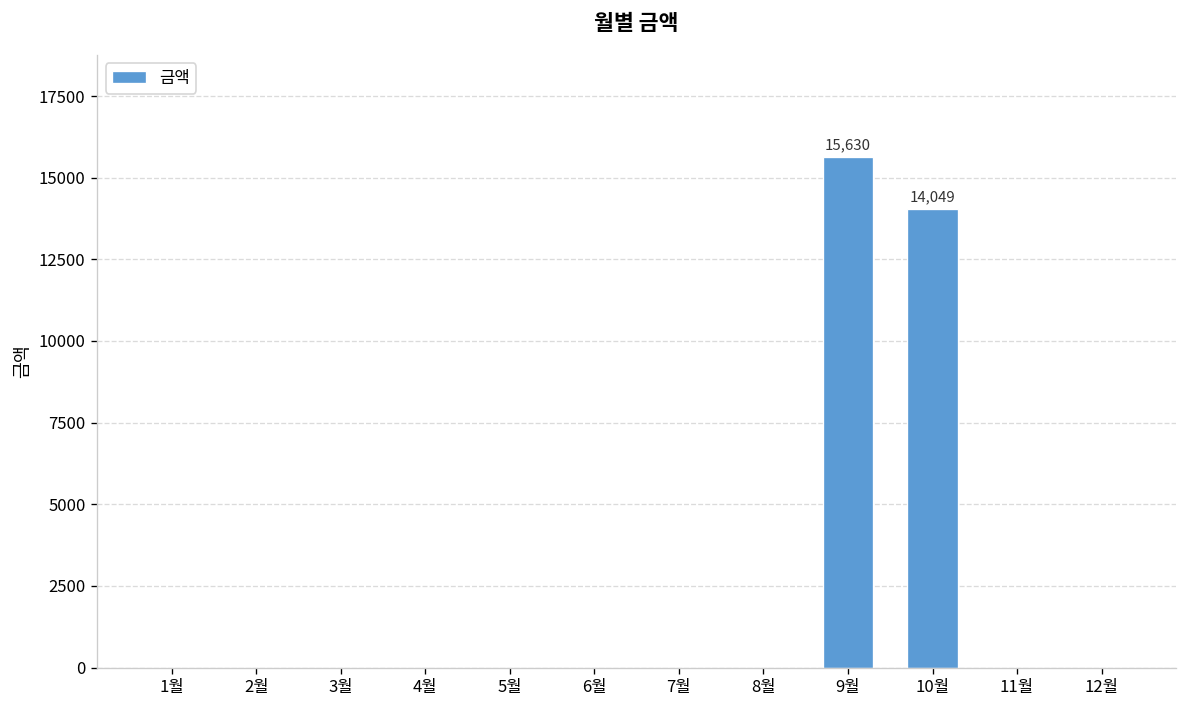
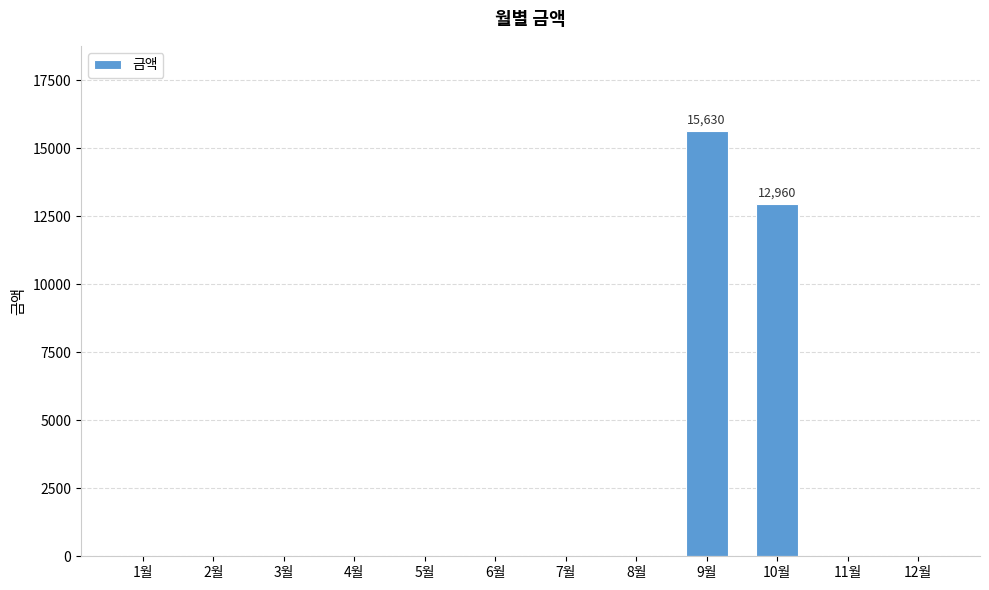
10월: 14,049 -> 12,960
